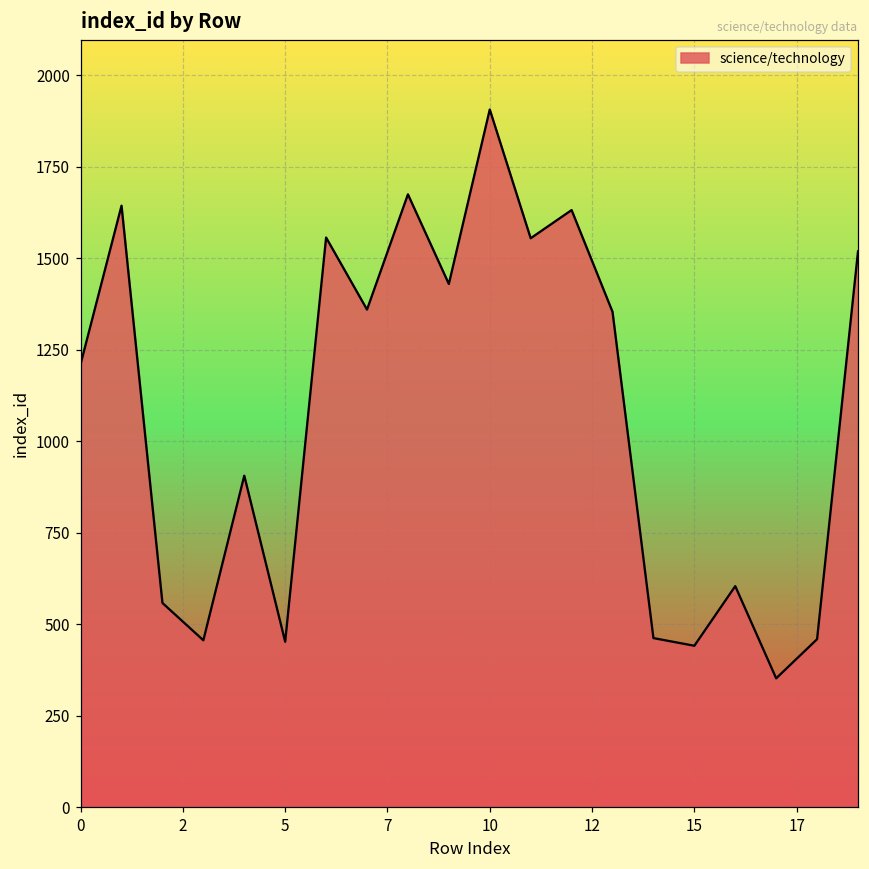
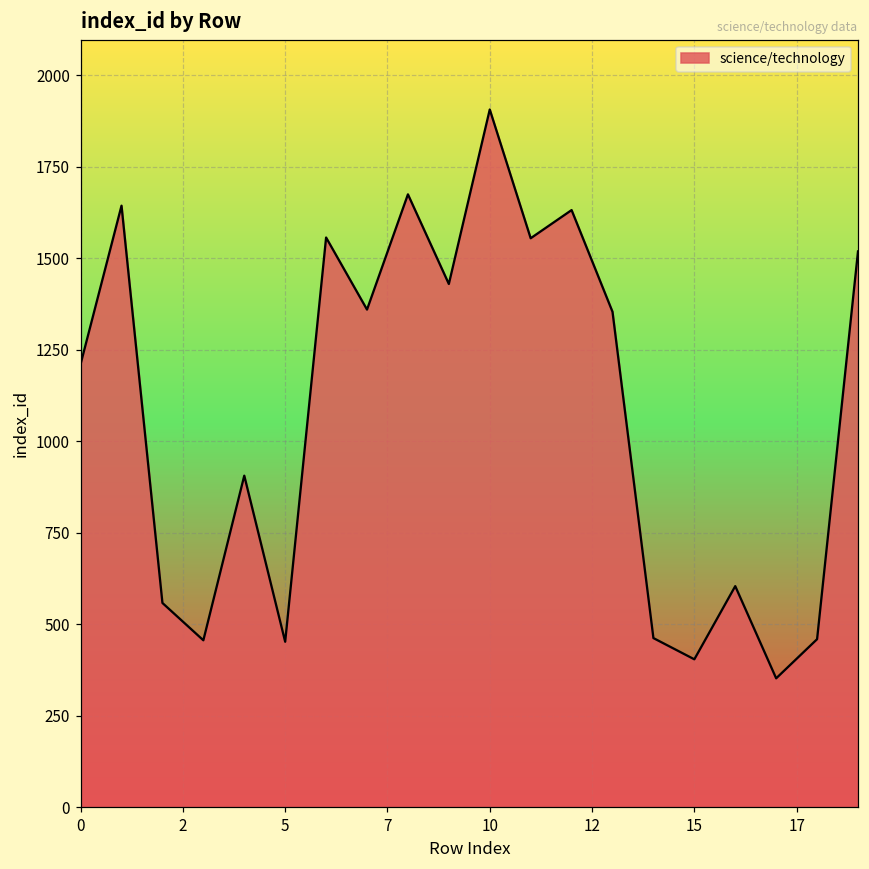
15: 440 -> 400
